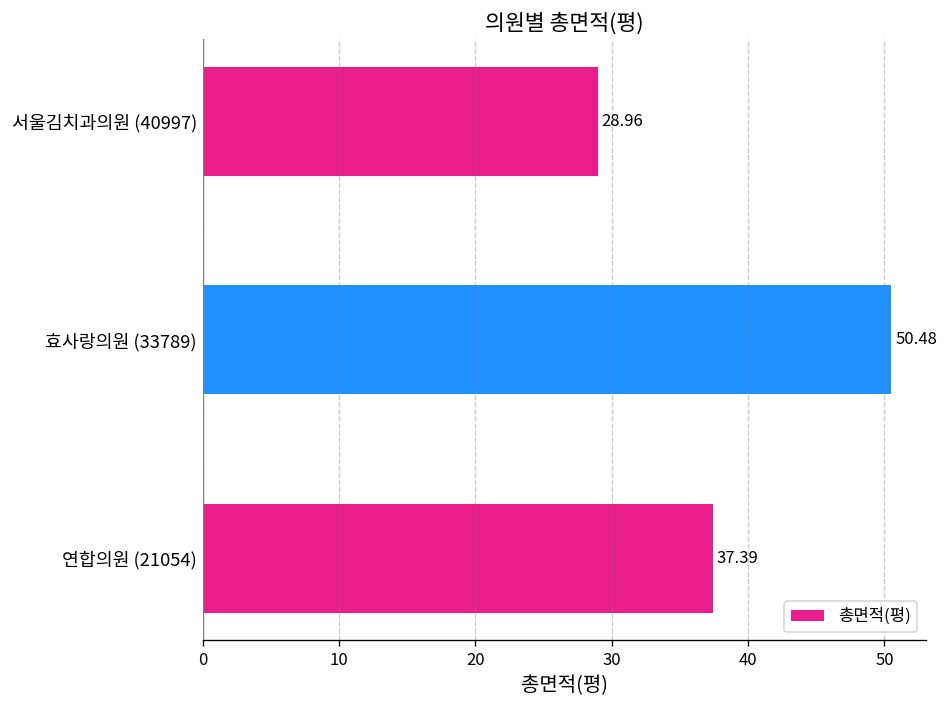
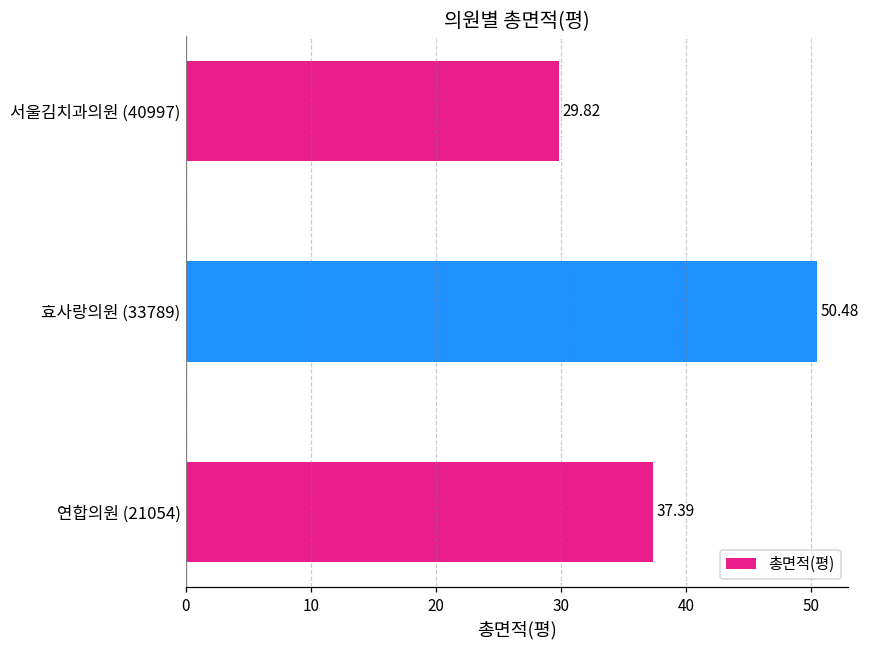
서울김치과의원 (40997): 28.96 -> 29.82
